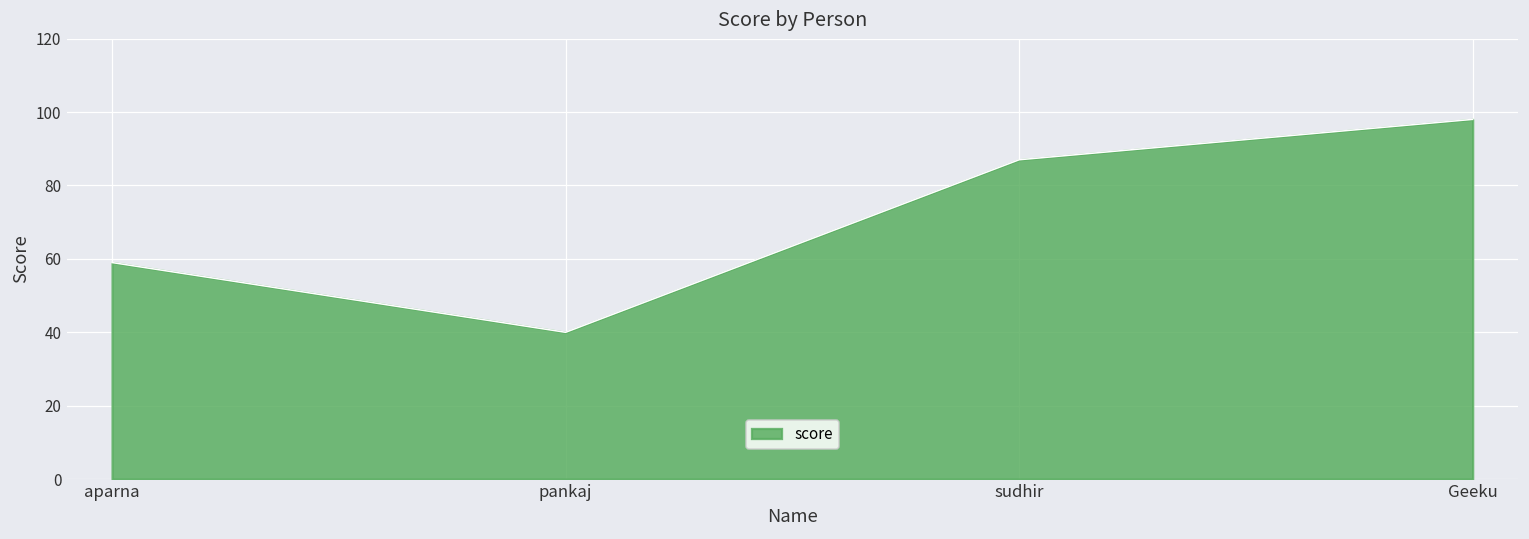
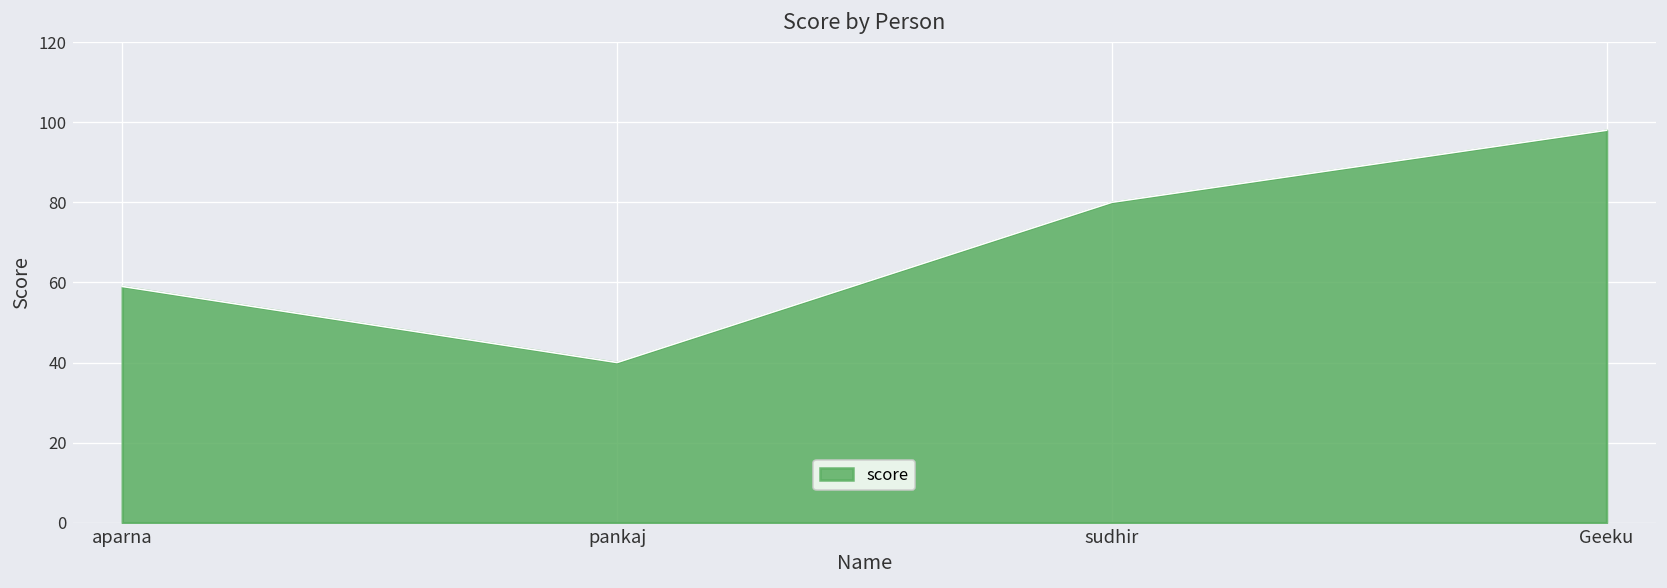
sudhir: 87 -> 80
